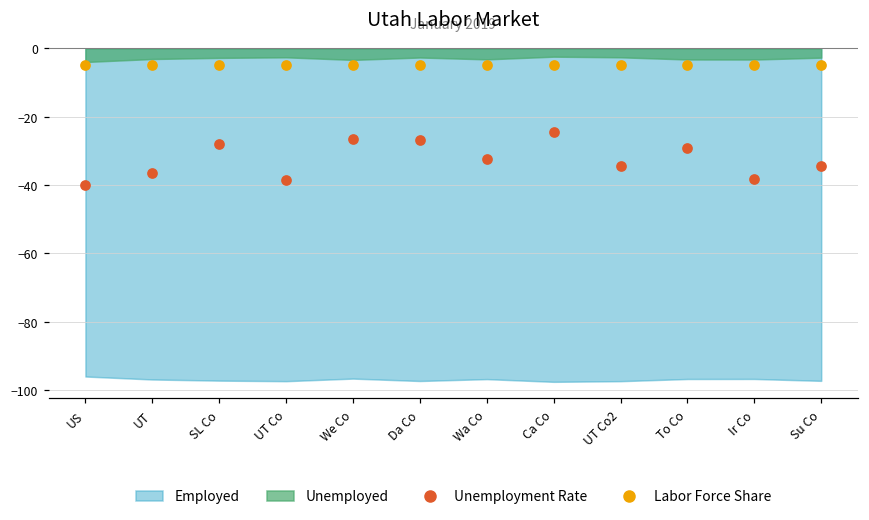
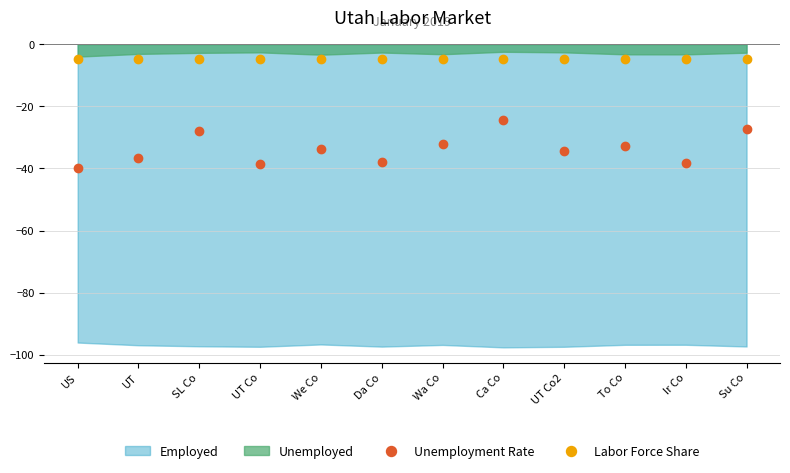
Unemployment Rate, We Co: -26 -> -34
Unemployment Rate, Da Co: -27 -> -38
Unemployment Rate, To Co: -29 -> -33
Unemployment Rate, Su Co: -34 -> -27
